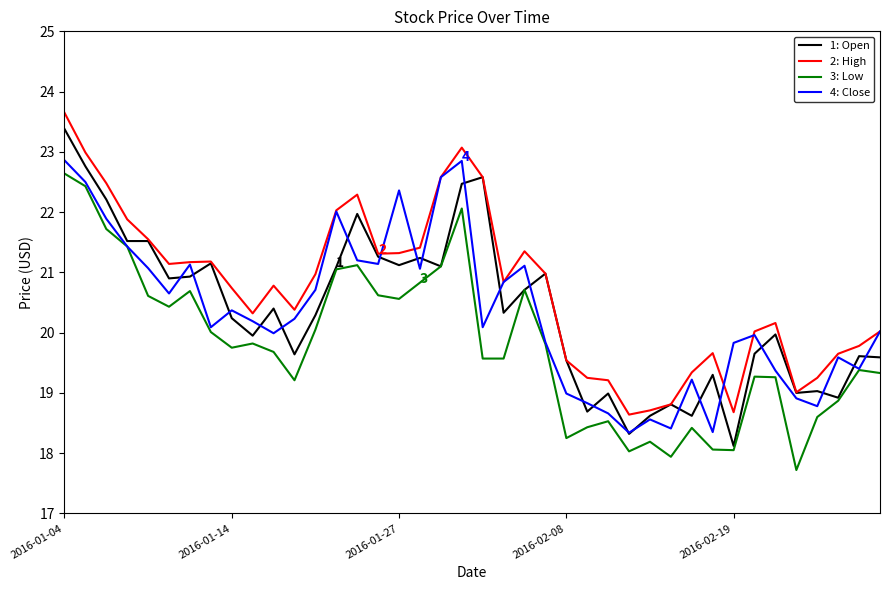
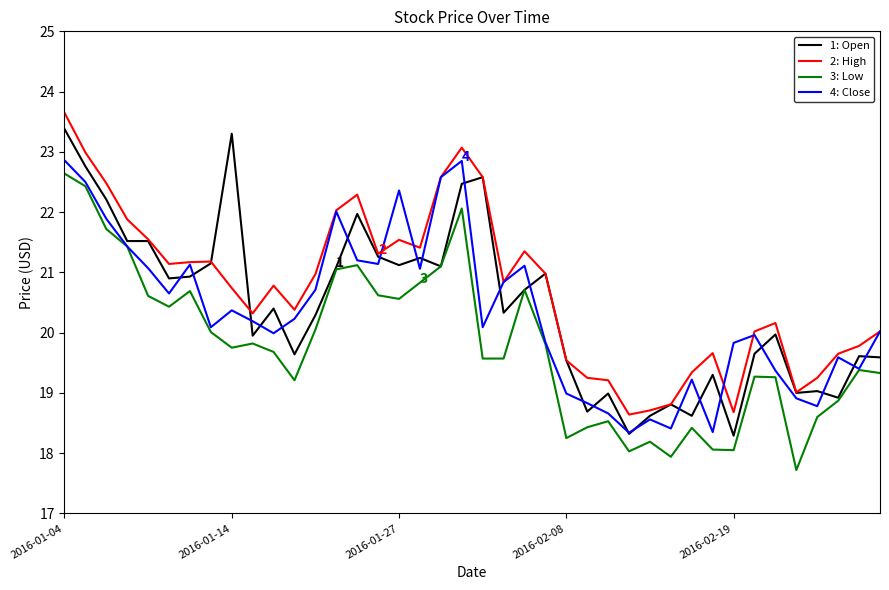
1: Open, 2016-01-14: 20.2 -> 23.3
2: High, 2016-01-27: 21.3 -> 21.5
1: Open, 2016-02-19: 18.1 -> 18.3
